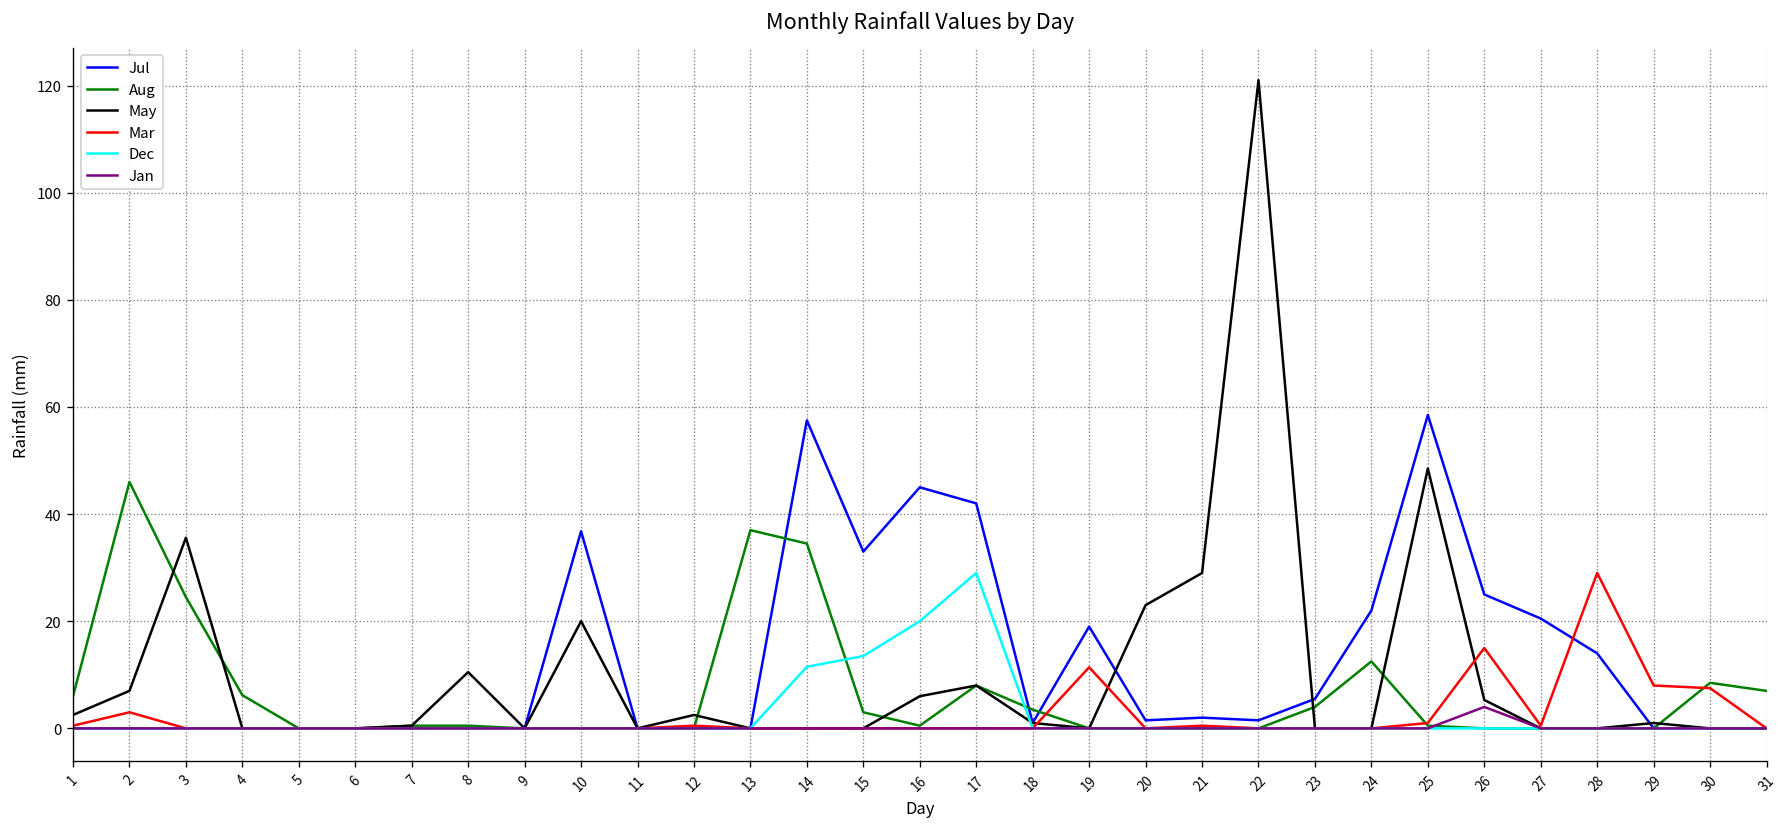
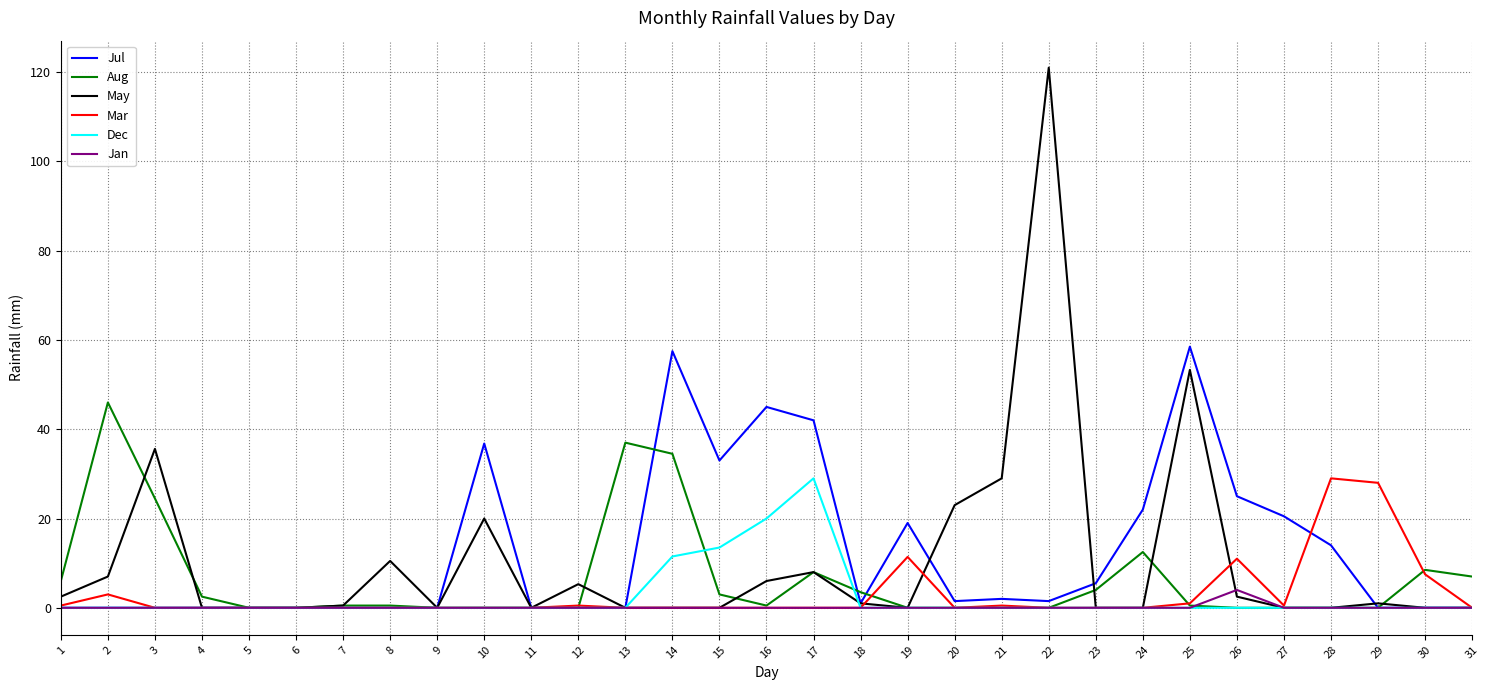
Aug, 4: 6 -> 3
May, 12: 3 -> 5
May, 25: 49 -> 53
May, 26: 5 -> 3
Mar, 26: 15 -> 11
Mar, 29: 8 -> 28
